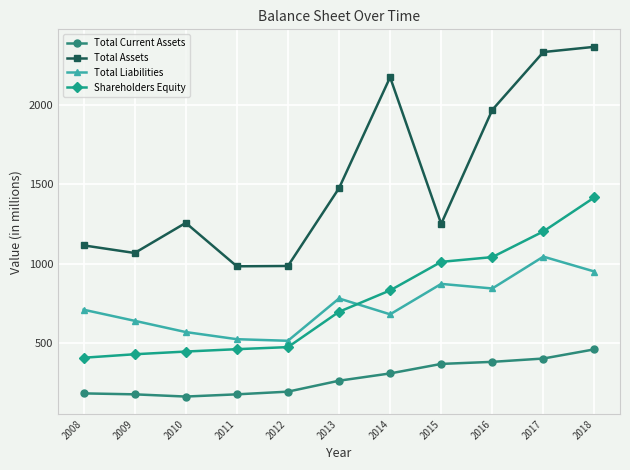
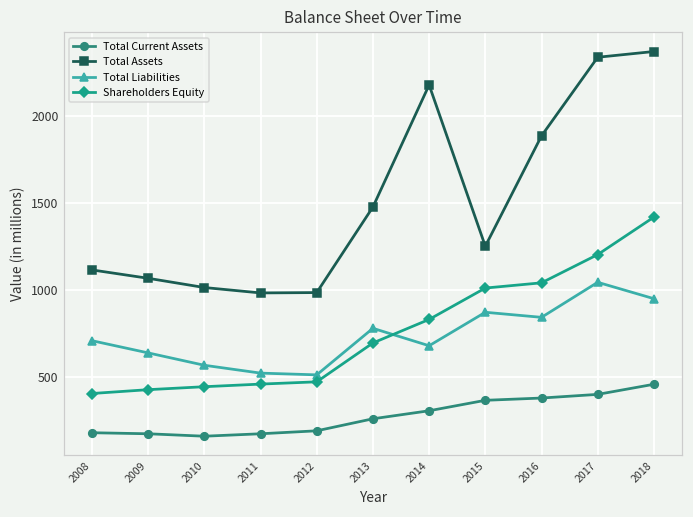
Total Assets, 2010: 1260 -> 1010
Total Assets, 2016: 1970 -> 1880
